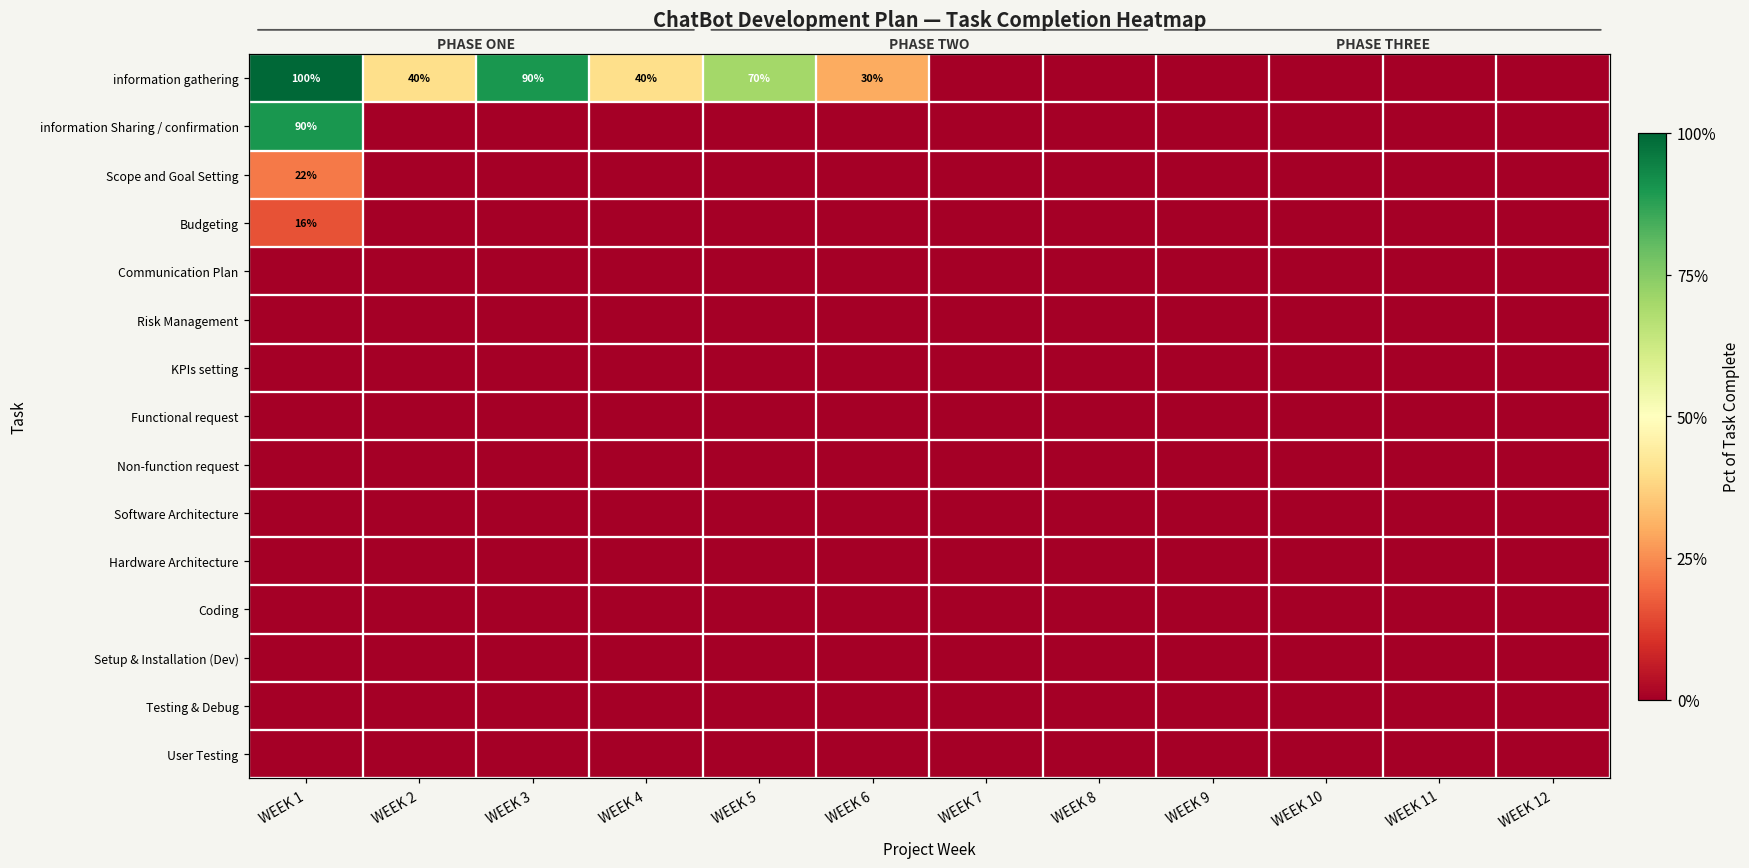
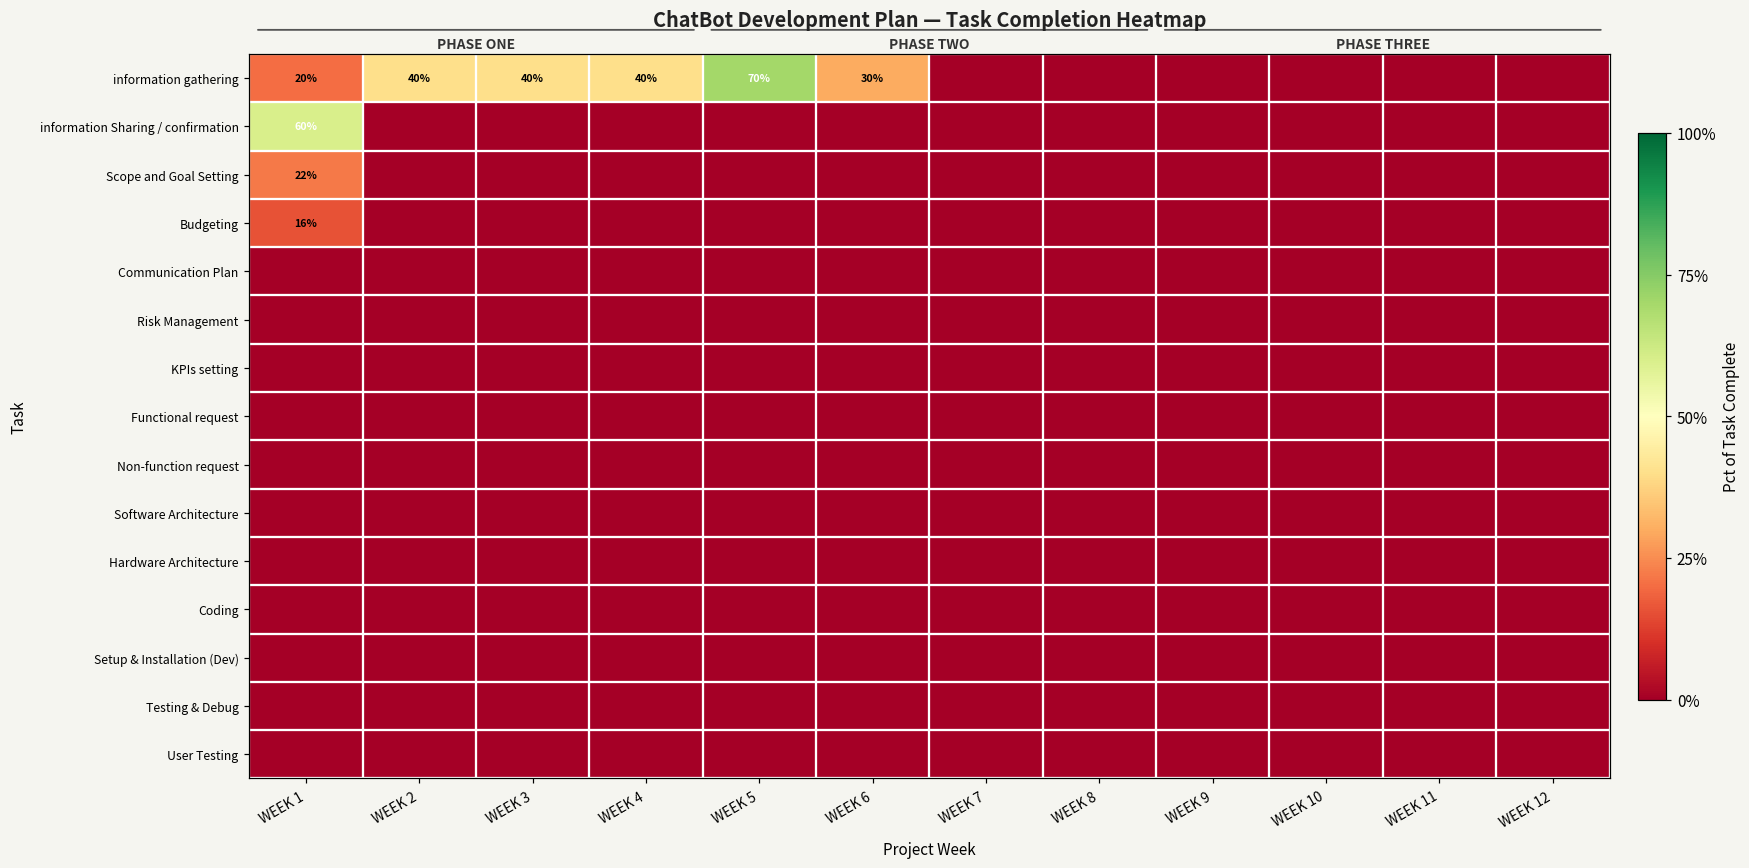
information gathering, WEEK 1: 100% -> 20%
information gathering, WEEK 3: 90% -> 40%
information Sharing / confirmation, WEEK 1: 90% -> 60%
